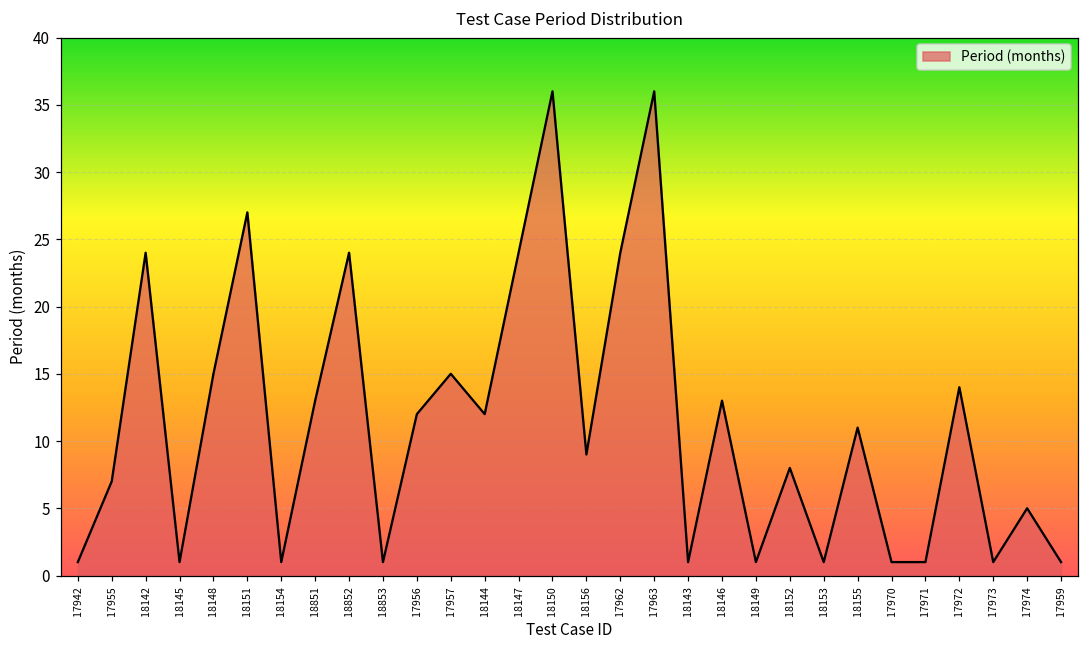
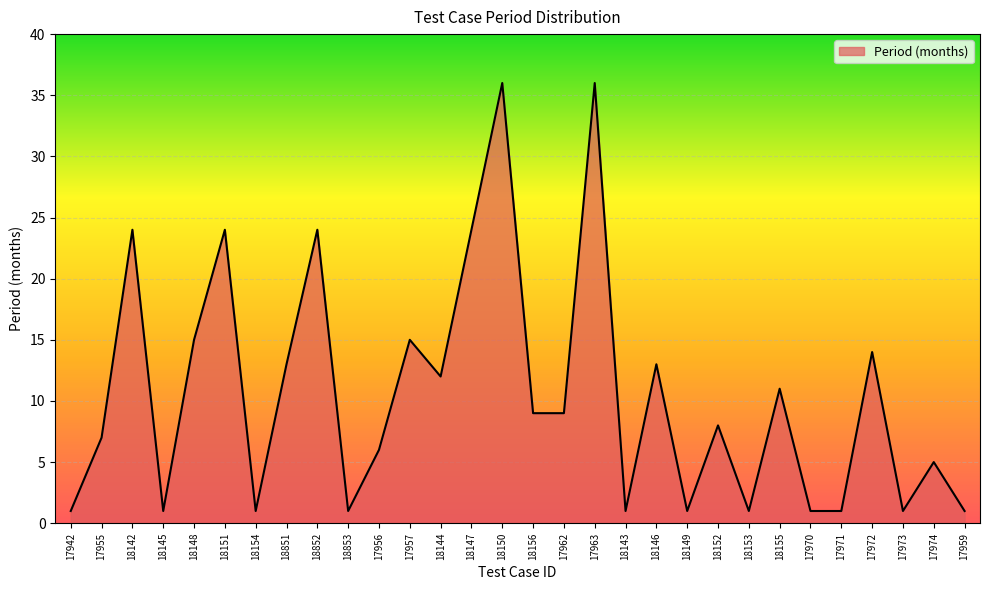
18151: 27 -> 24
17956: 12 -> 6
17962: 24 -> 9
